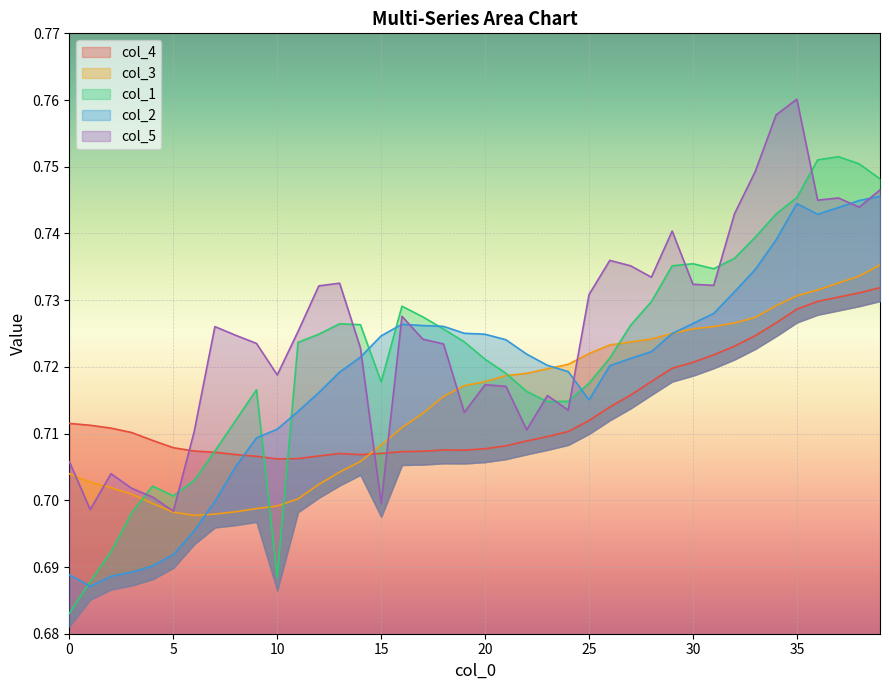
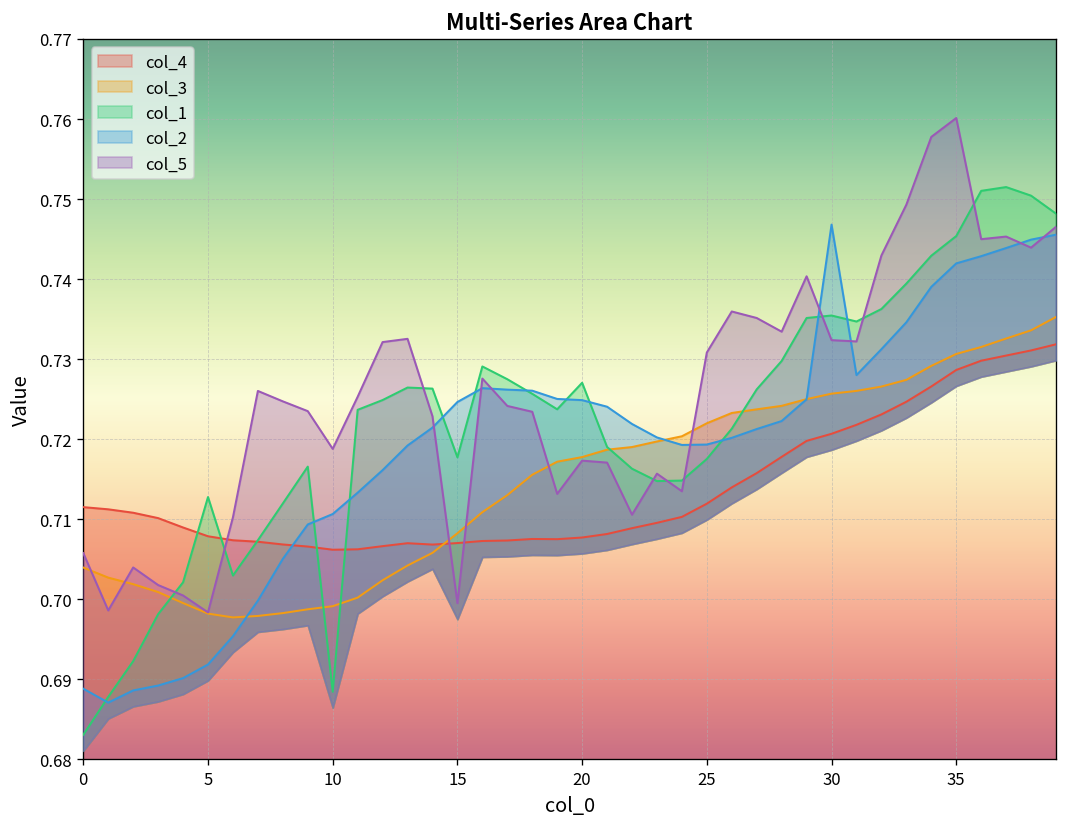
col_1, 5: 0.701 -> 0.713
col_1, 20: 0.721 -> 0.727
col_2, 25: 0.715 -> 0.719
col_2, 30: 0.727 -> 0.747
col_2, 35: 0.744 -> 0.742
